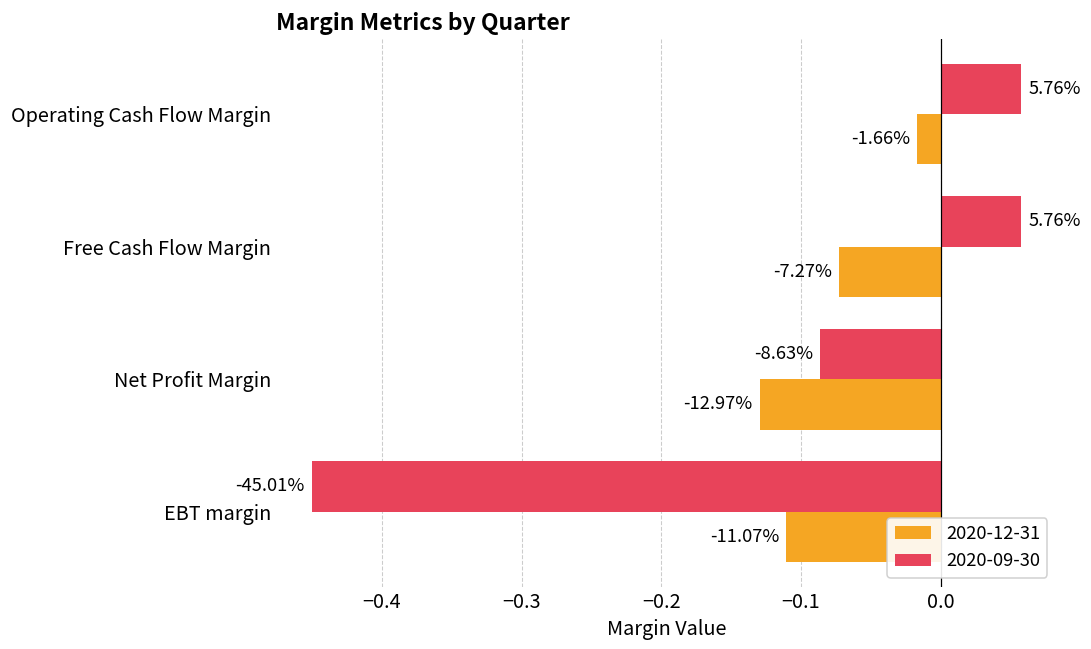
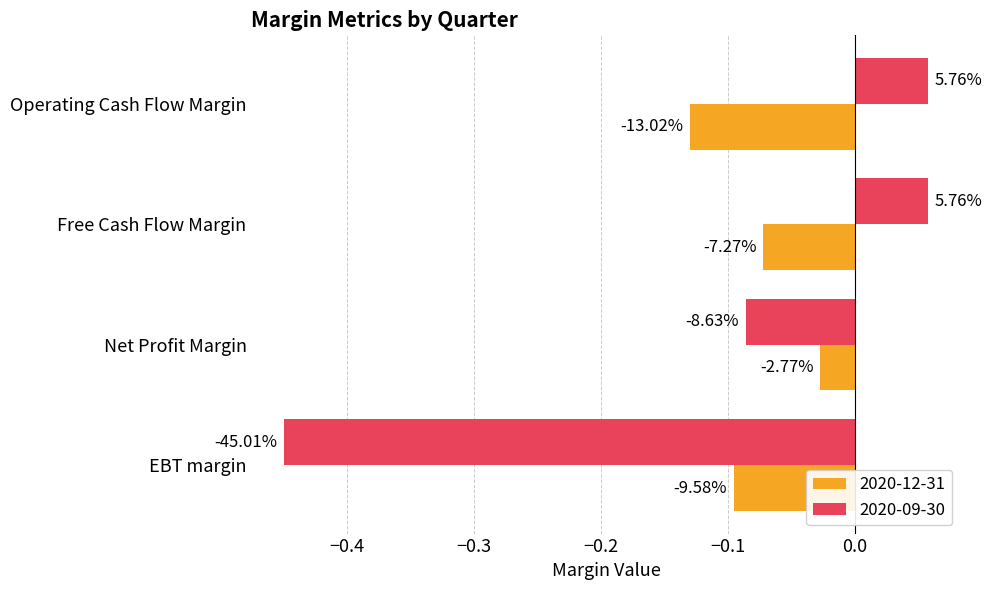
2020-12-31, Operating Cash Flow Margin: -1.66% -> -13.02%
2020-12-31, Net Profit Margin: -12.97% -> -2.77%
2020-12-31, EBT margin: -11.07% -> -9.58%
